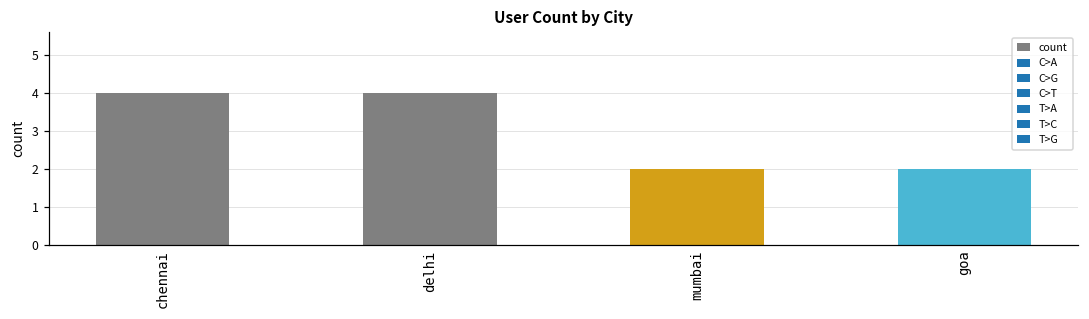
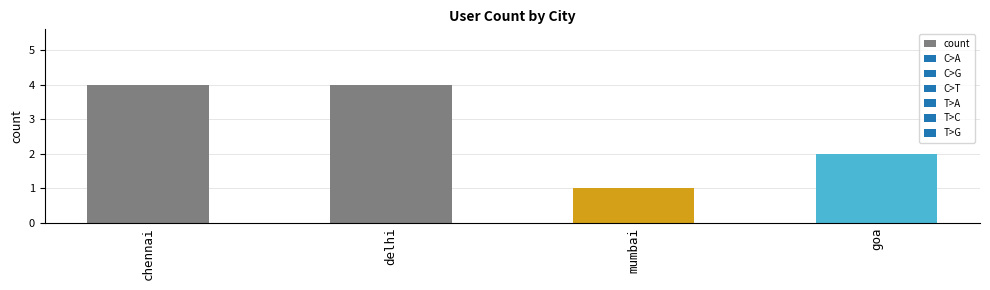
mumbai: 2 -> 1
